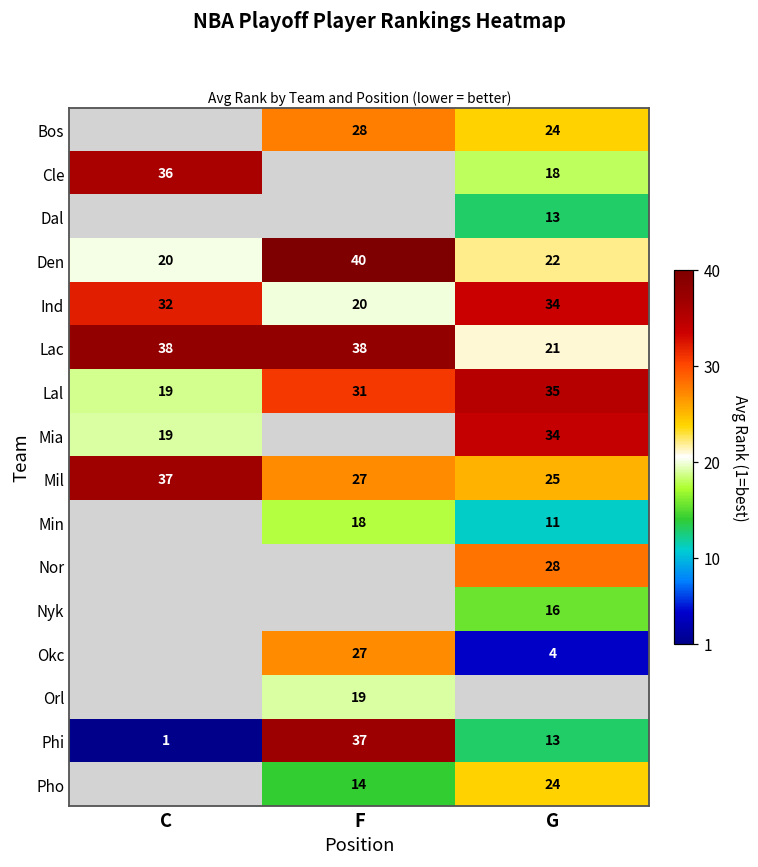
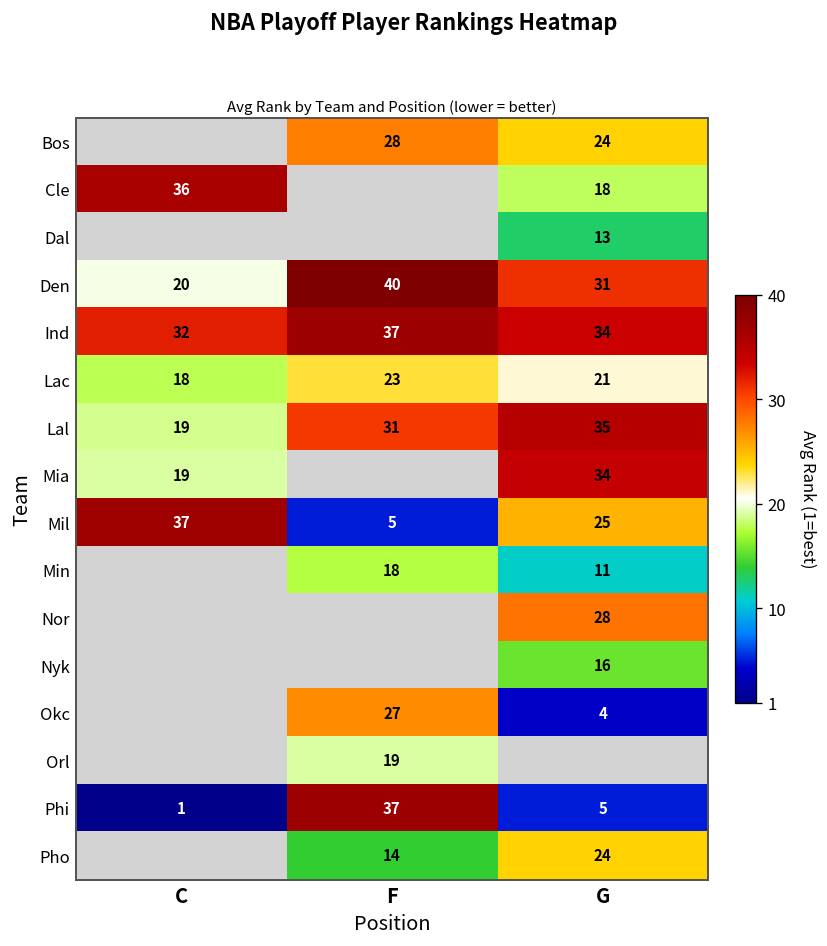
Den, G: 22 -> 31
Ind, F: 20 -> 37
Lac, C: 38 -> 18
Lac, F: 38 -> 23
Mil, F: 27 -> 5
Phi, G: 13 -> 5
